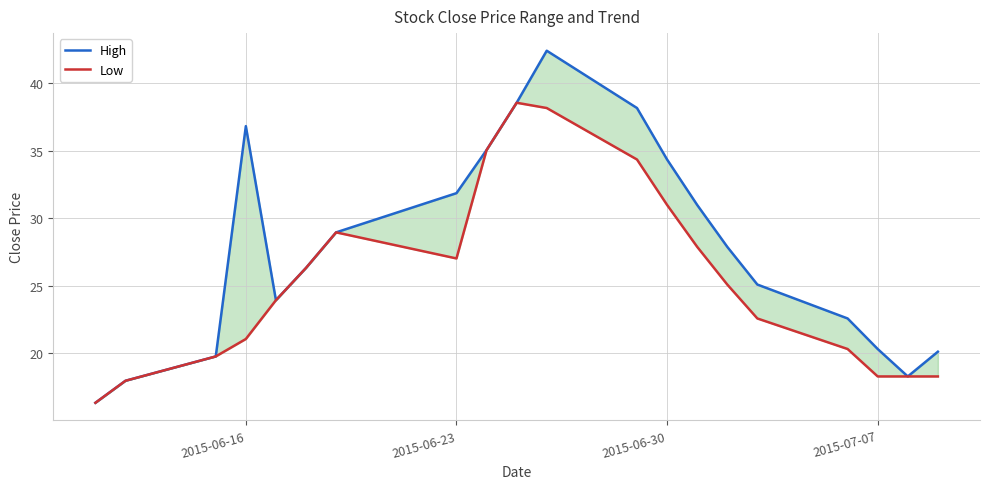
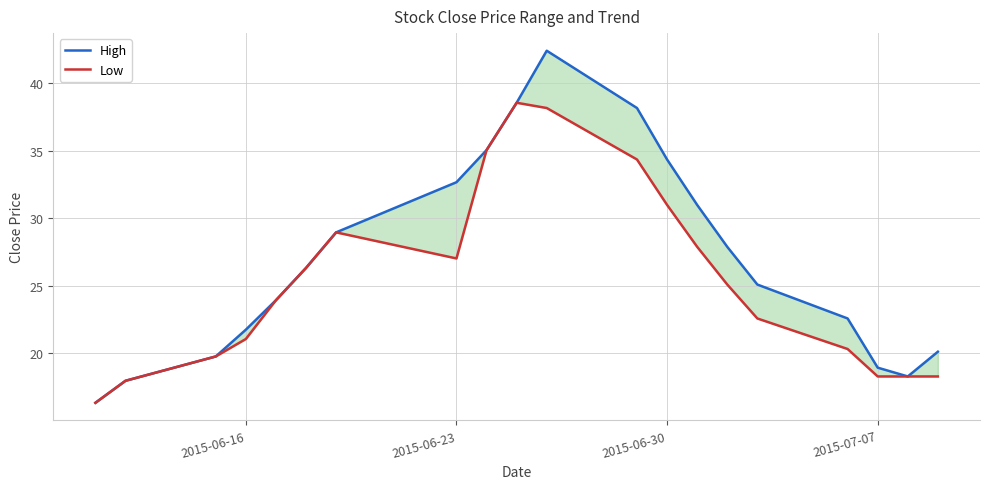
High, 2015-06-16: 36.8 -> 21.8
High, 2015-06-23: 31.9 -> 32.7
High, 2015-07-07: 20.3 -> 18.9
